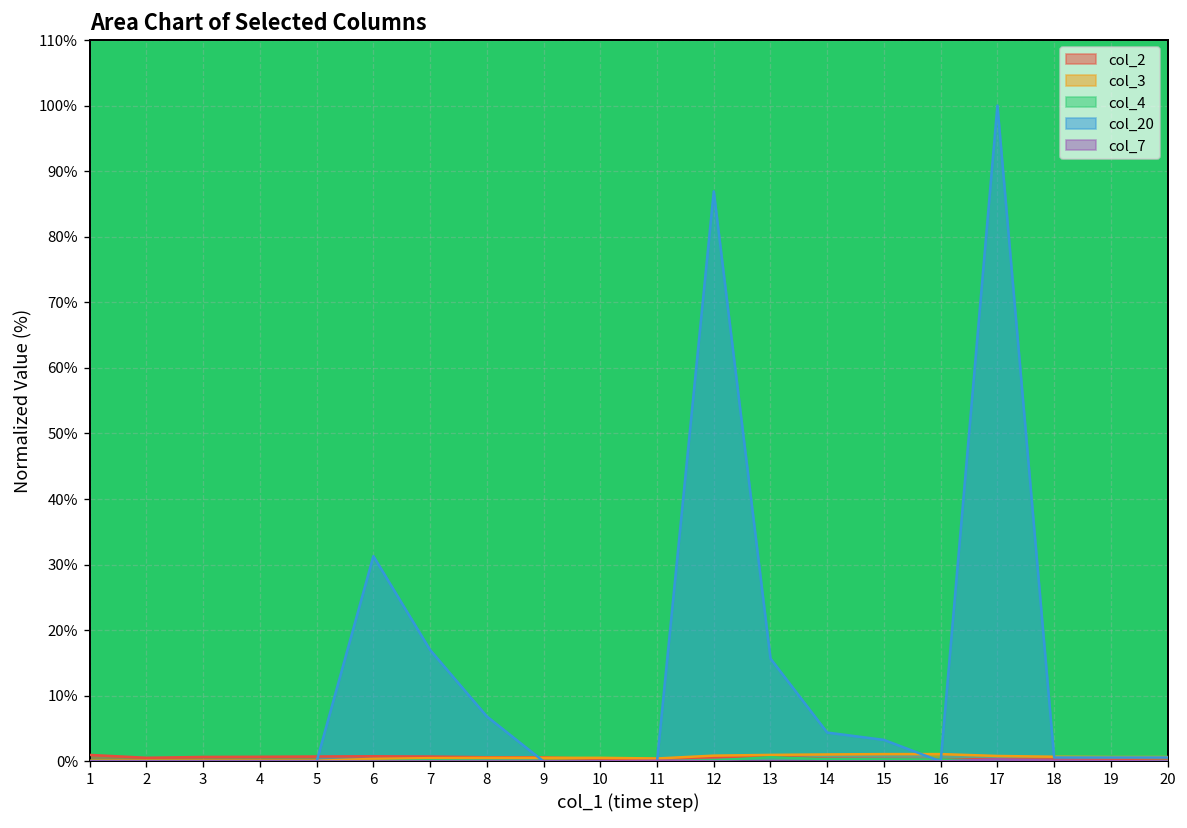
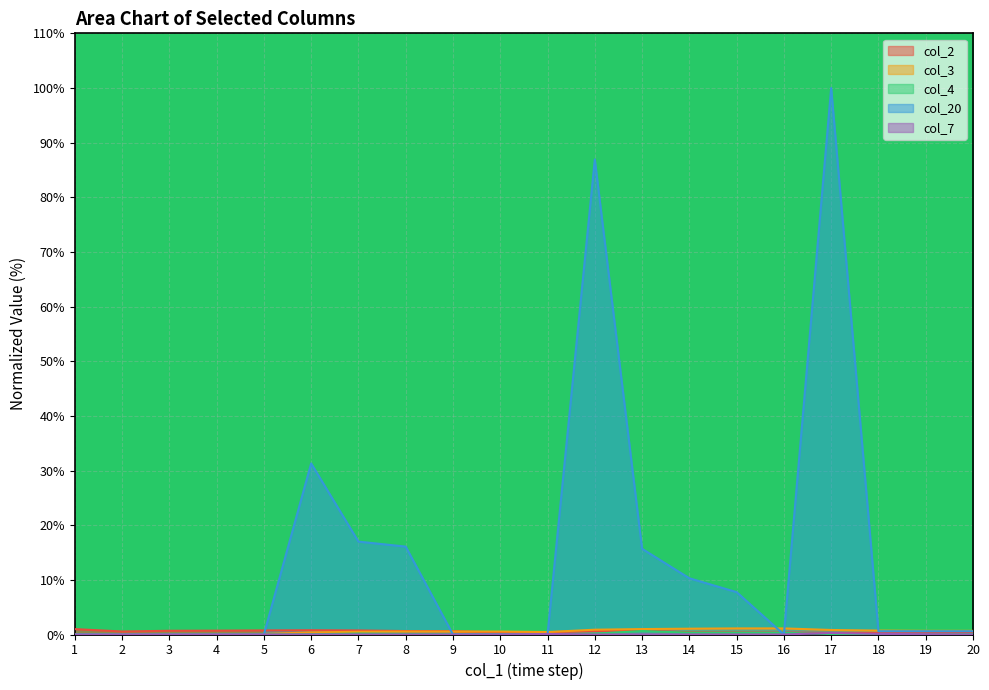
col_20, 8: 7% -> 16%
col_20, 14: 4% -> 10%
col_20, 15: 3% -> 8%
